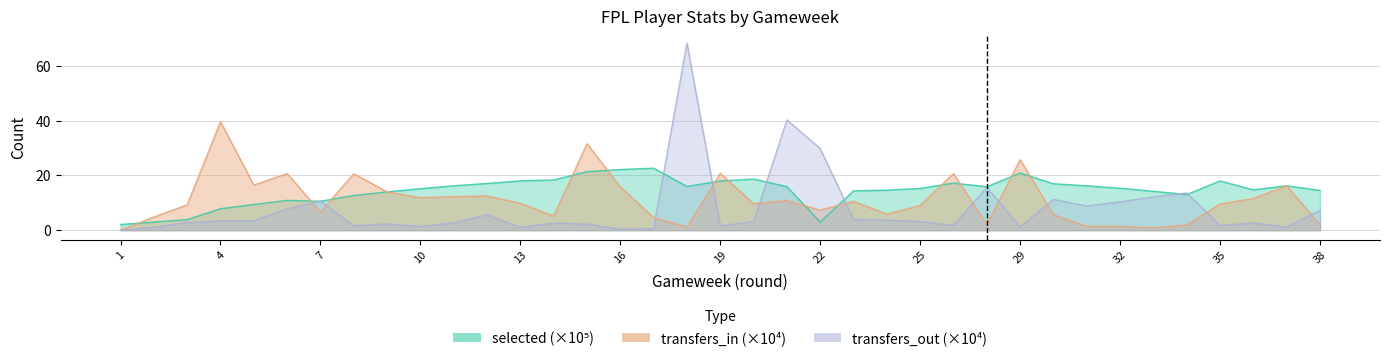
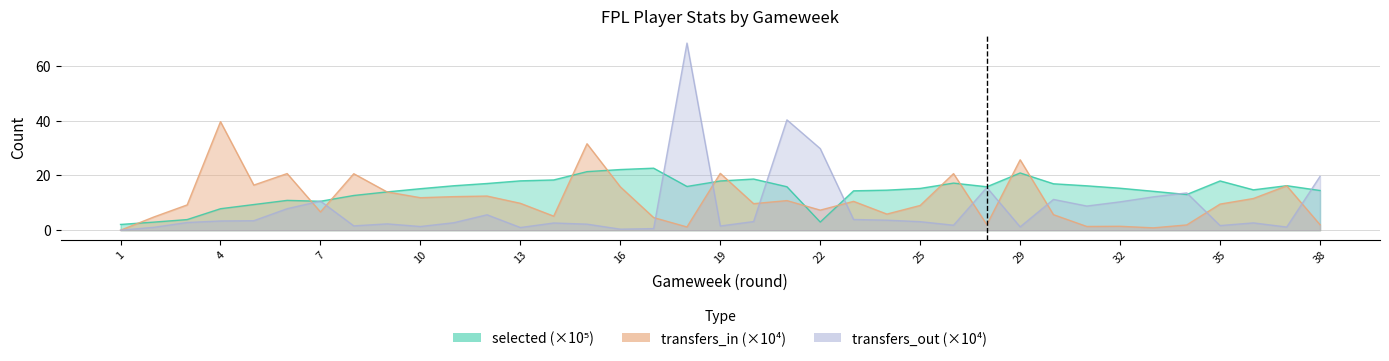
transfers_out (×10⁴), 38: 7 -> 20
